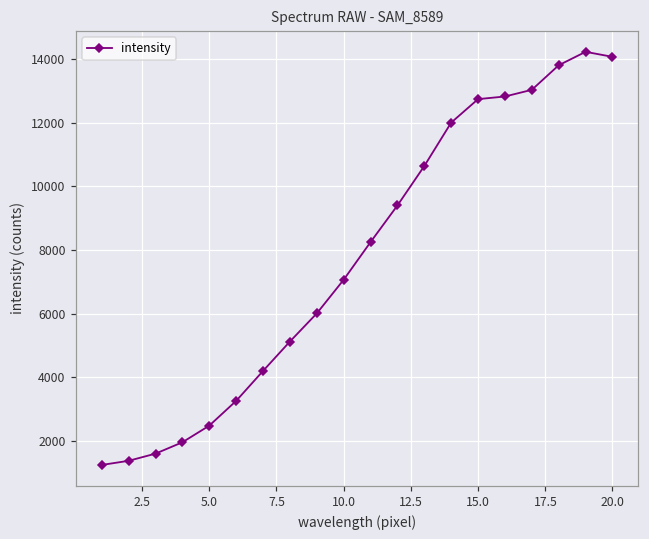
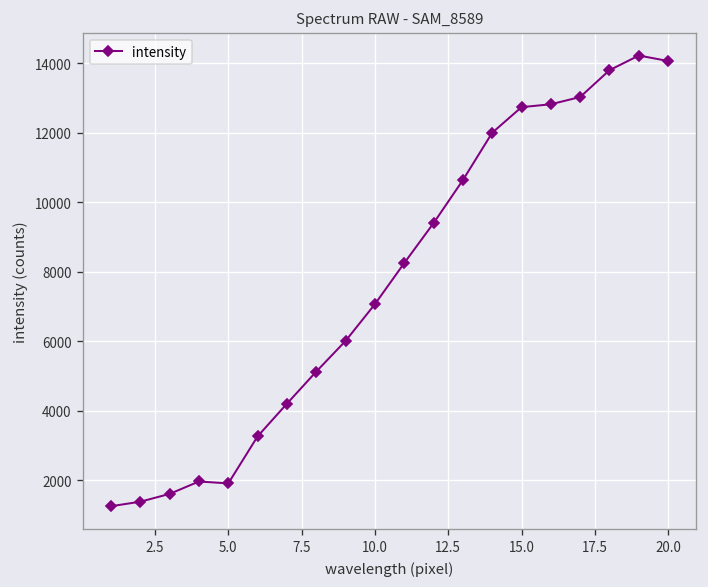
5.0: 2500 -> 1900
